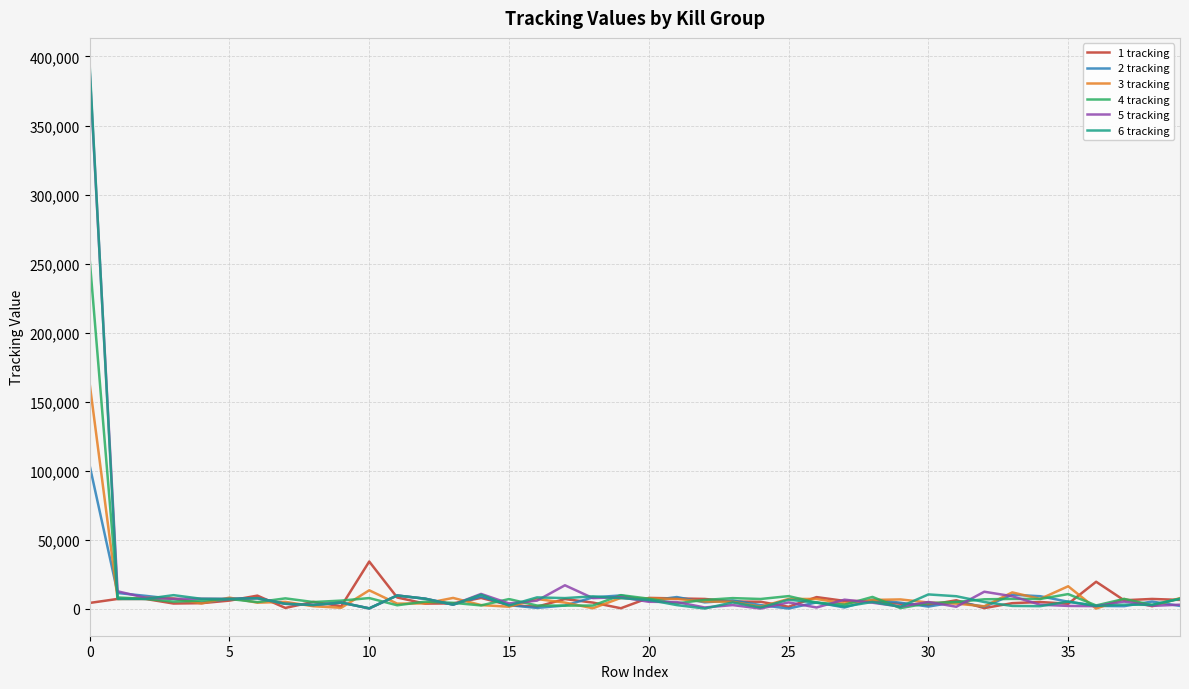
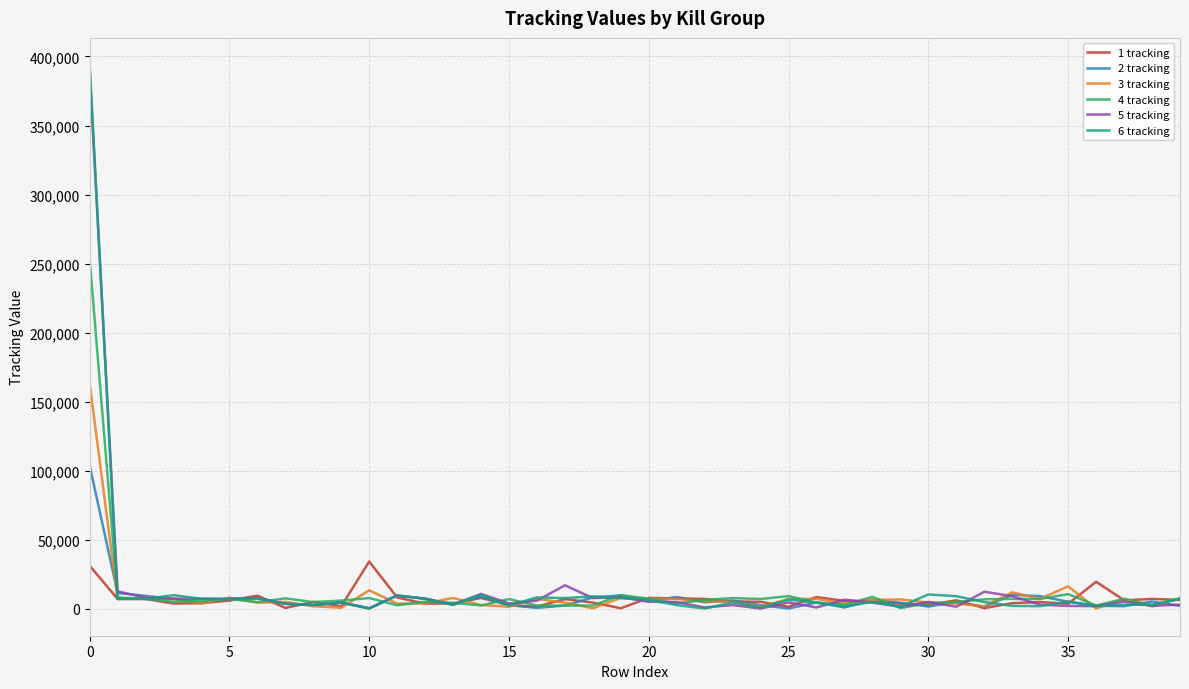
1 tracking, 0: 4,000 -> 31,000
